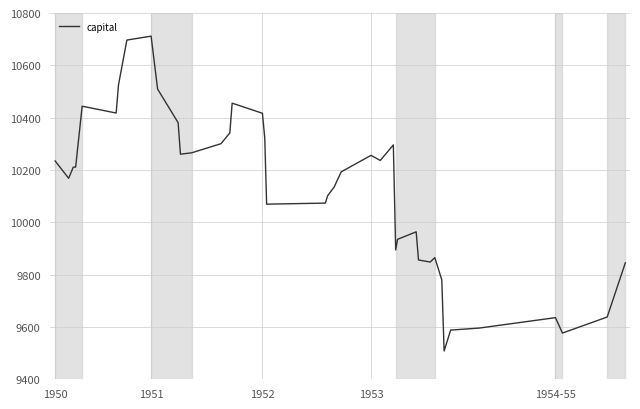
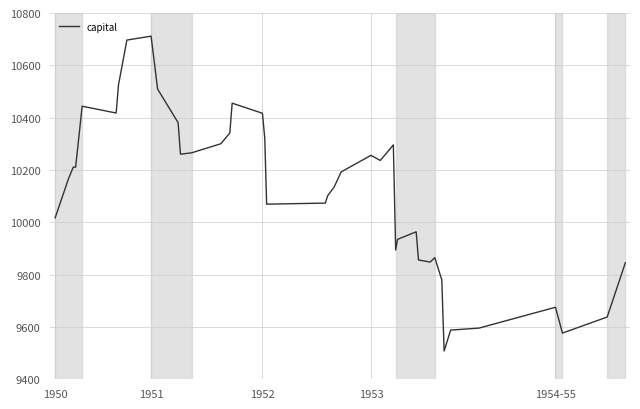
1950: 10230 -> 10020
1954-55: 9640 -> 9680
